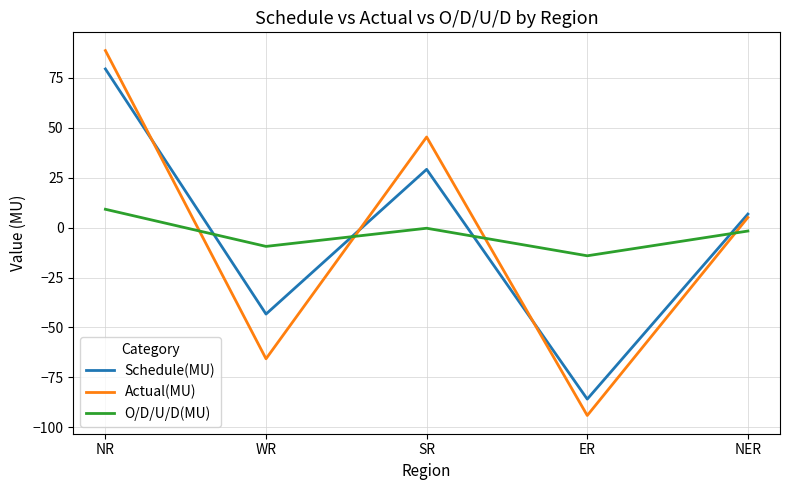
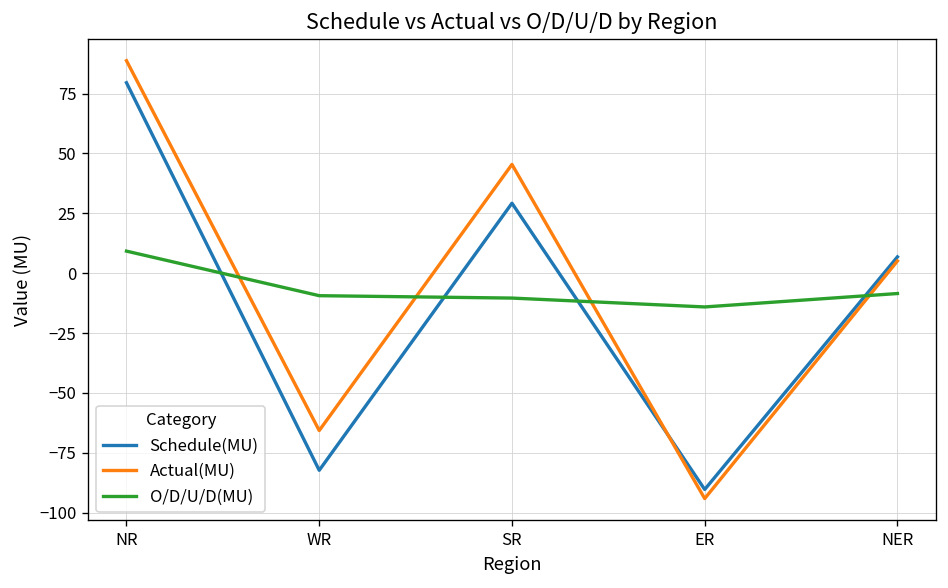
Schedule(MU), WR: -43 -> -82
O/D/U/D(MU), SR: 0 -> -10
Schedule(MU), ER: -86 -> -90
O/D/U/D(MU), NER: -2 -> -9
